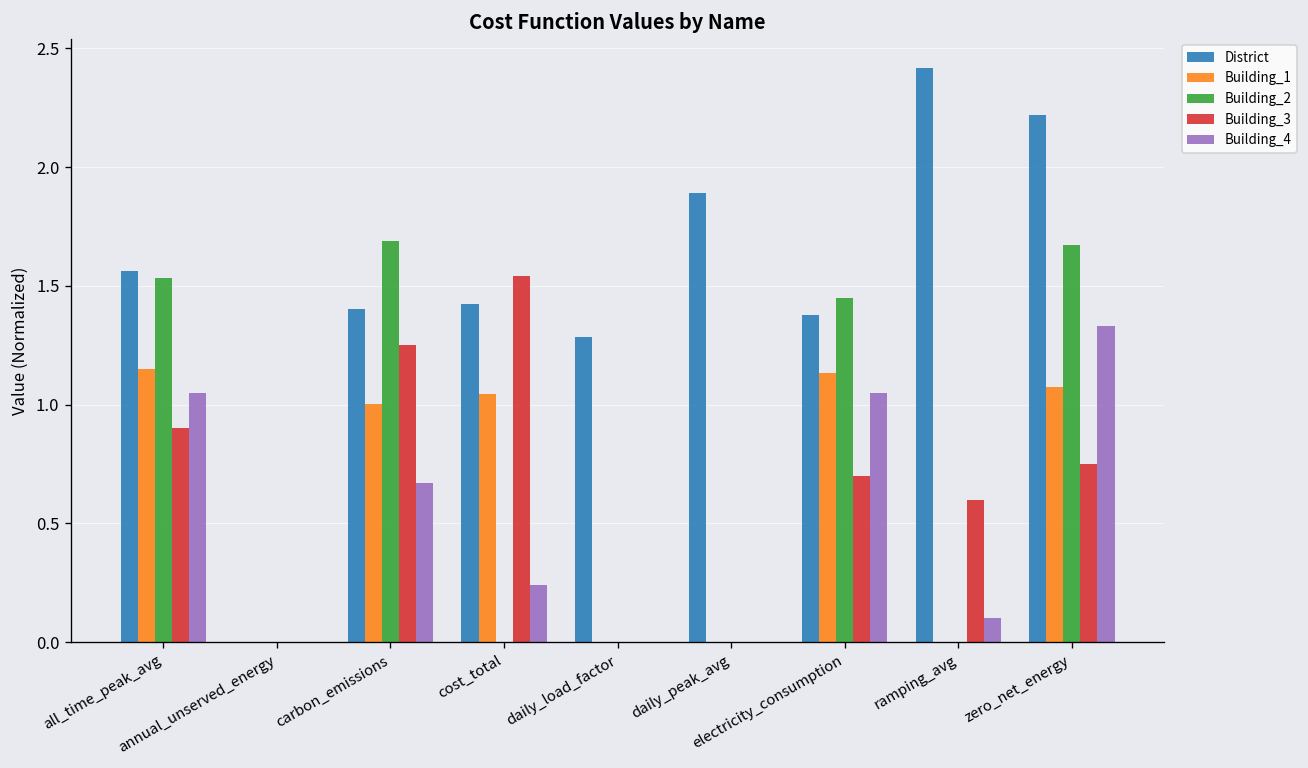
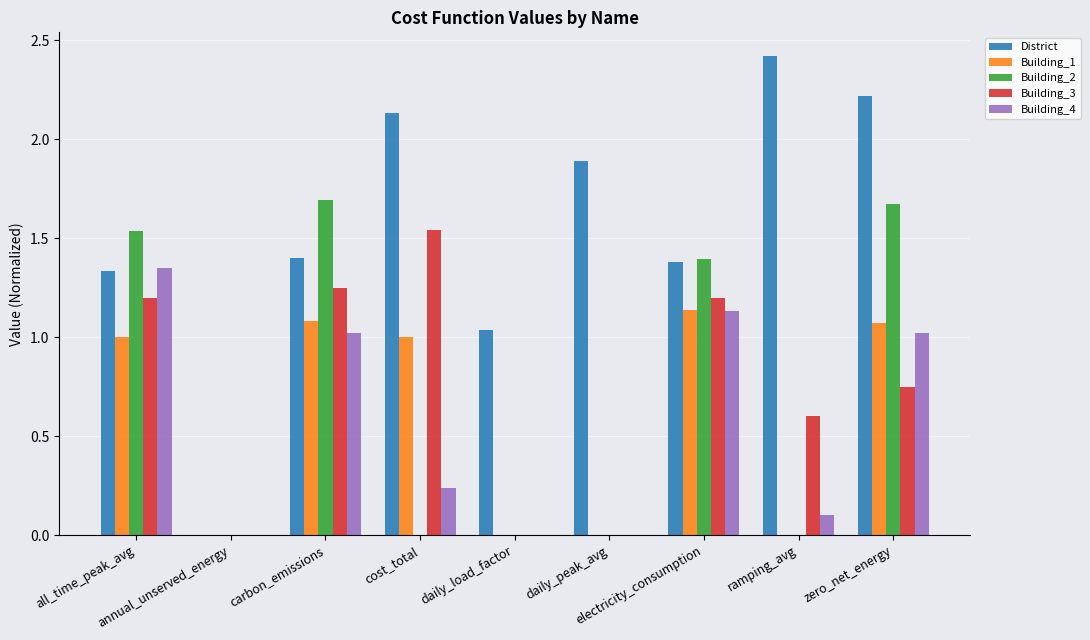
District, all_time_peak_avg: 1.56 -> 1.33
Building_1, all_time_peak_avg: 1.15 -> 1.00
Building_3, all_time_peak_avg: 0.9 -> 1.2
Building_4, all_time_peak_avg: 1.05 -> 1.35
Building_1, carbon_emissions: 1.00 -> 1.08
Building_4, carbon_emissions: 0.67 -> 1.02
District, cost_total: 1.42 -> 2.13
Building_1, cost_total: 1.04 -> 1.00
District, daily_load_factor: 1.28 -> 1.04
Building_2, electricity_consumption: 1.45 -> 1.40
Building_3, electricity_consumption: 0.7 -> 1.2
Building_4, electricity_consumption: 1.05 -> 1.13
Building_4, zero_net_energy: 1.33 -> 1.02
